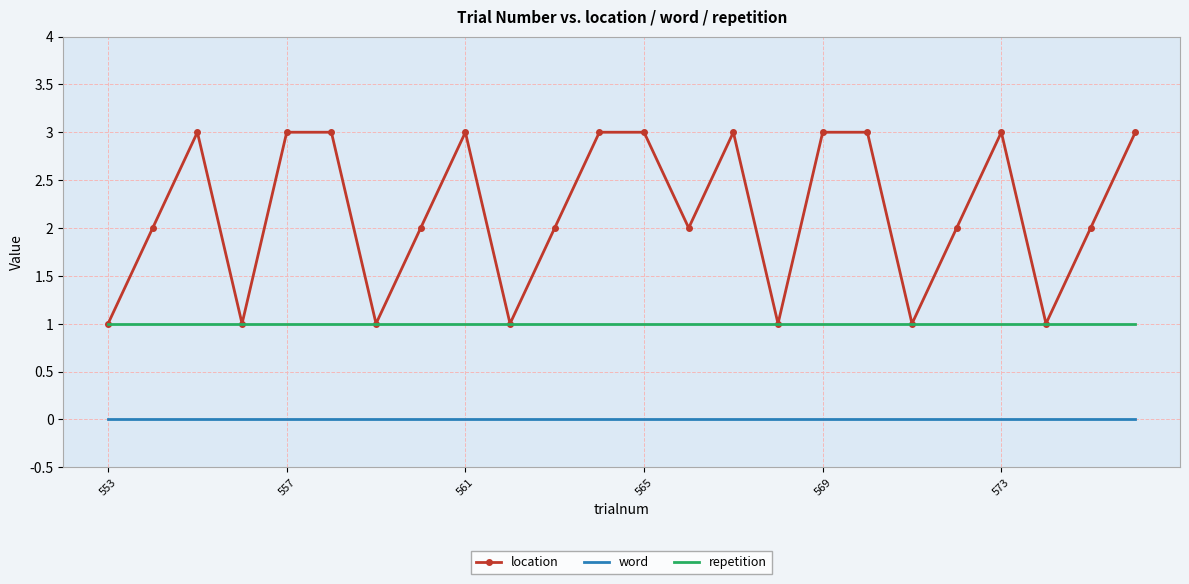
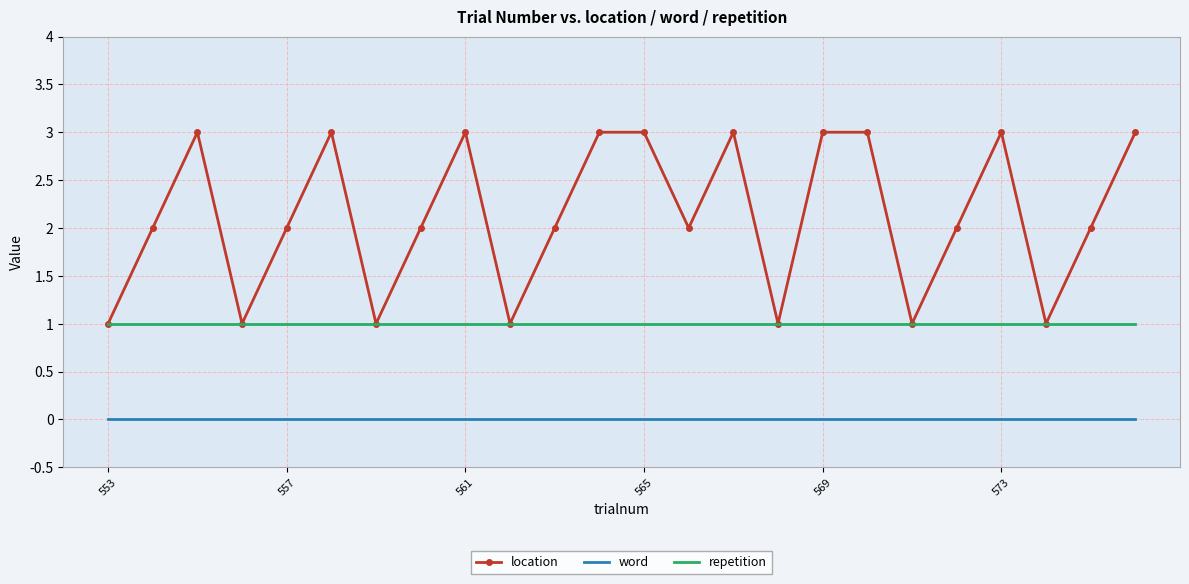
location, 557: 3 -> 2
